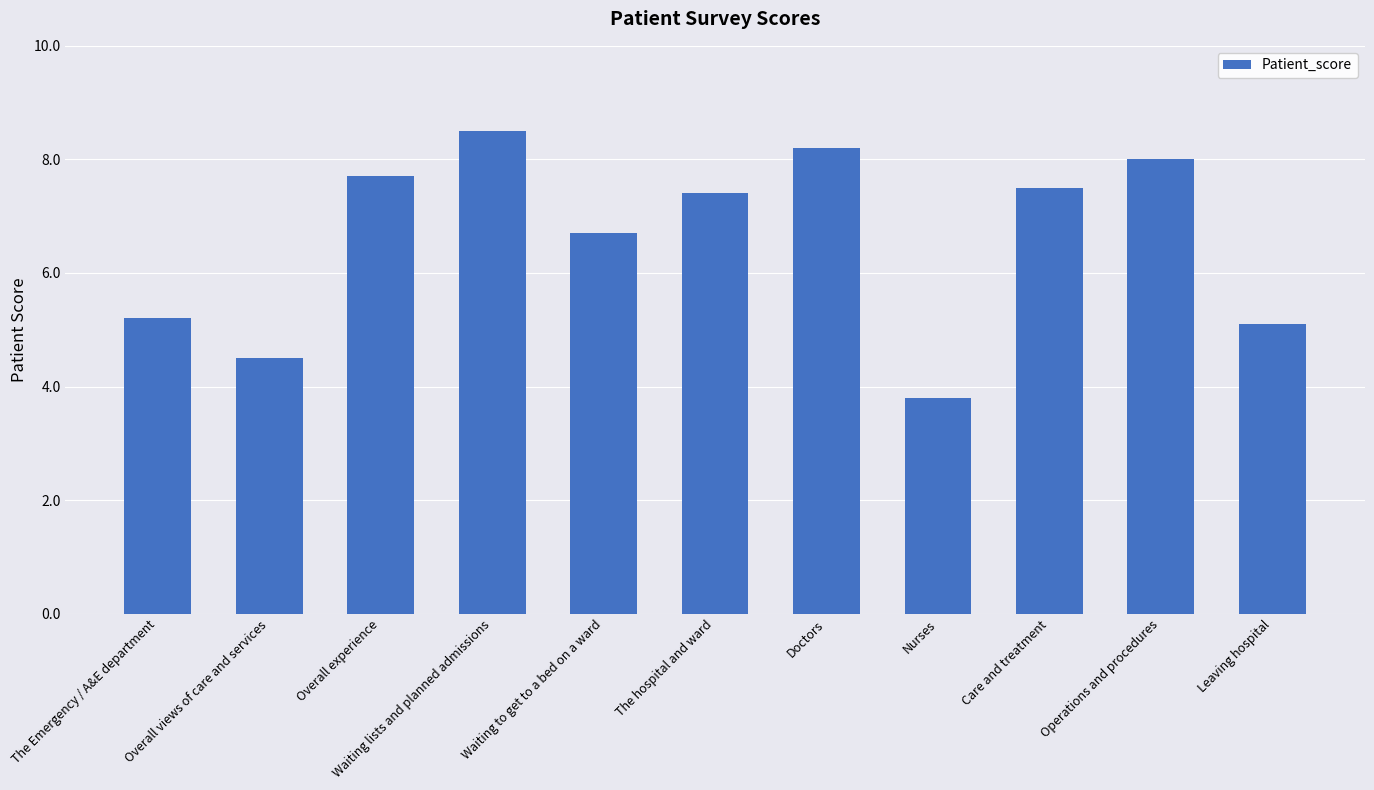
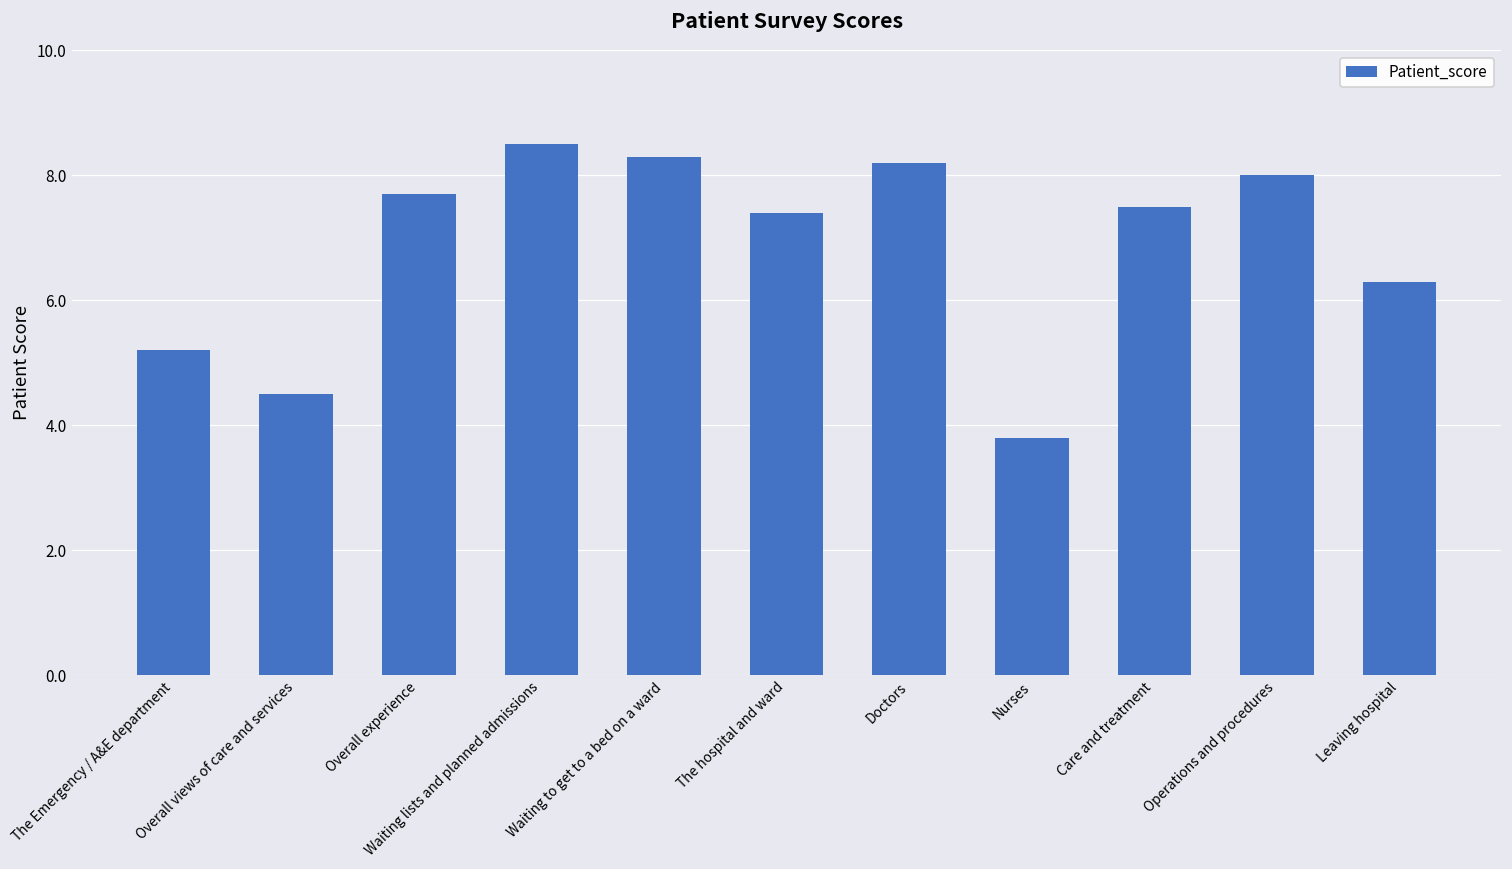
Waiting to get to a bed on a ward: 6.7 -> 8.3
Leaving hospital: 5.1 -> 6.3
